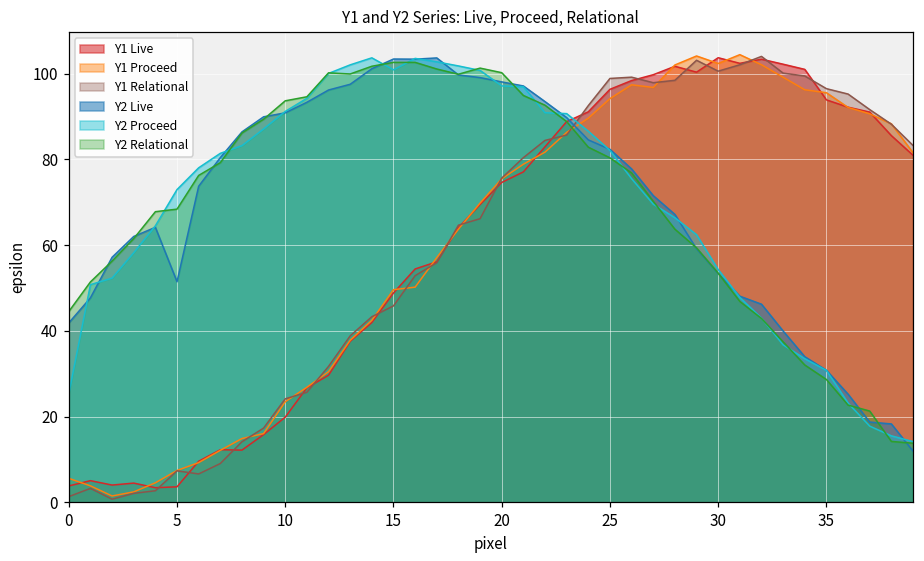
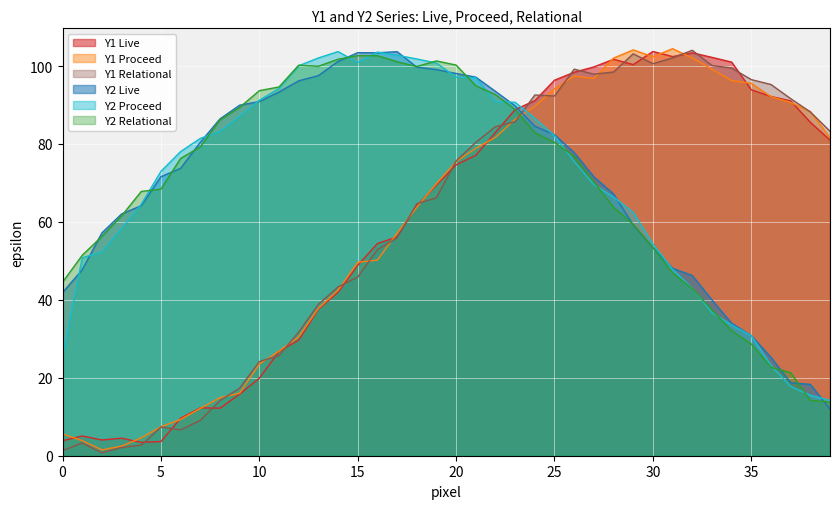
Y2 Live, 5: 51 -> 72
Y1 Relational, 25: 99 -> 92
